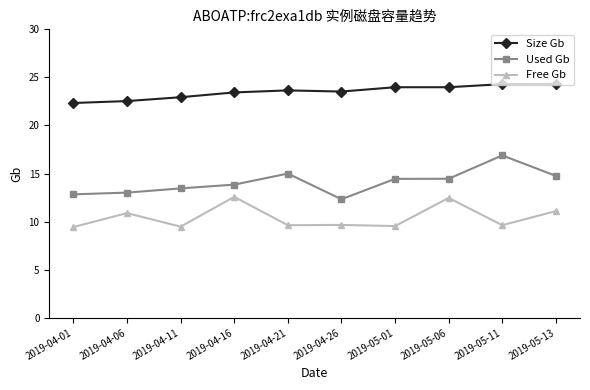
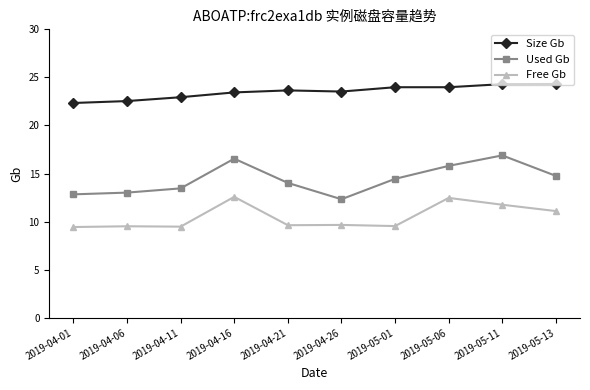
Free Gb, 2019-04-06: 11 -> 10
Used Gb, 2019-04-16: 14 -> 17
Used Gb, 2019-04-21: 15 -> 14
Used Gb, 2019-05-06: 14 -> 16
Free Gb, 2019-05-11: 10 -> 12
